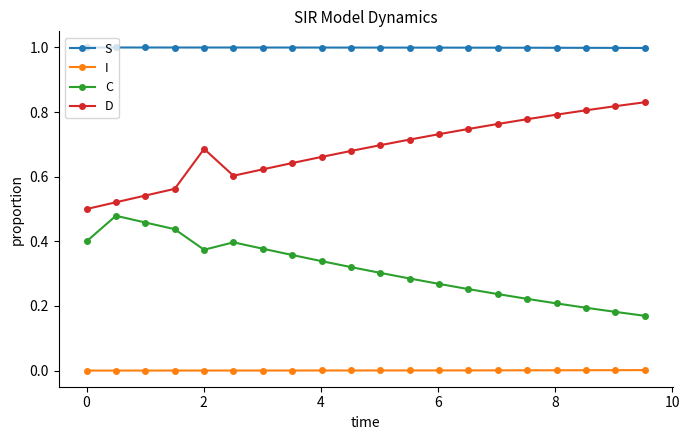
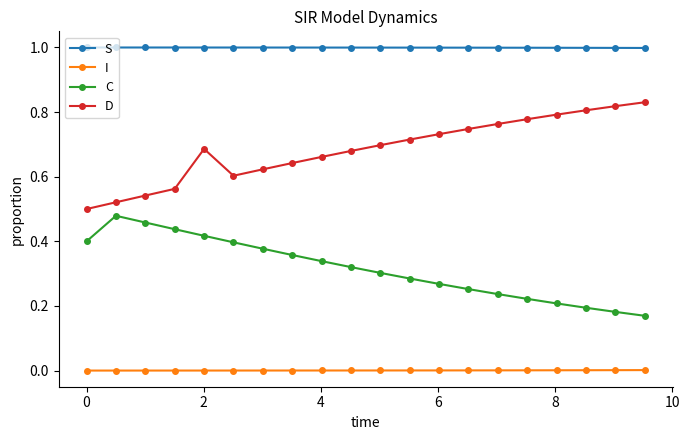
C, 2: 0.37 -> 0.42
